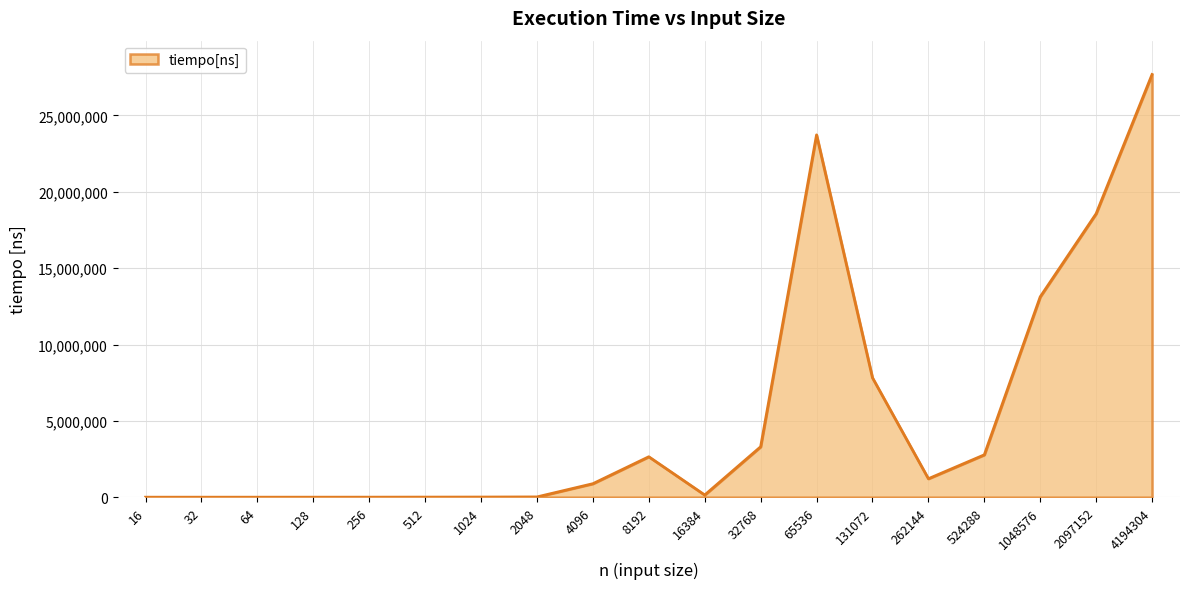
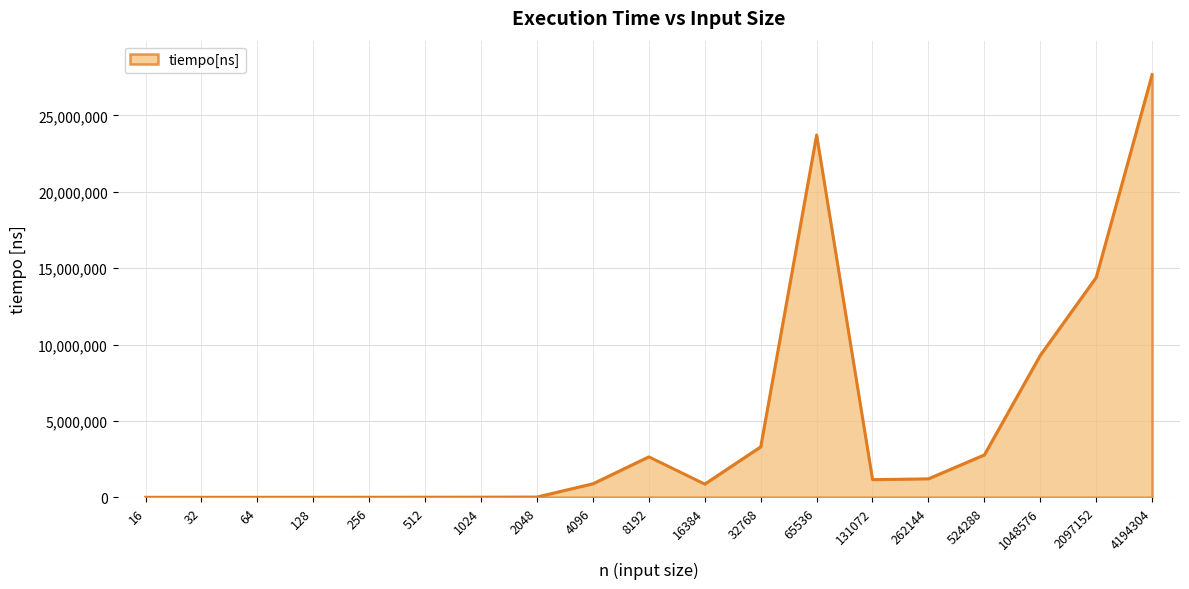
16384: 100,000 -> 900,000
131072: 7,800,000 -> 1,200,000
1048576: 13,100,000 -> 9,300,000
2097152: 18,600,000 -> 14,400,000
